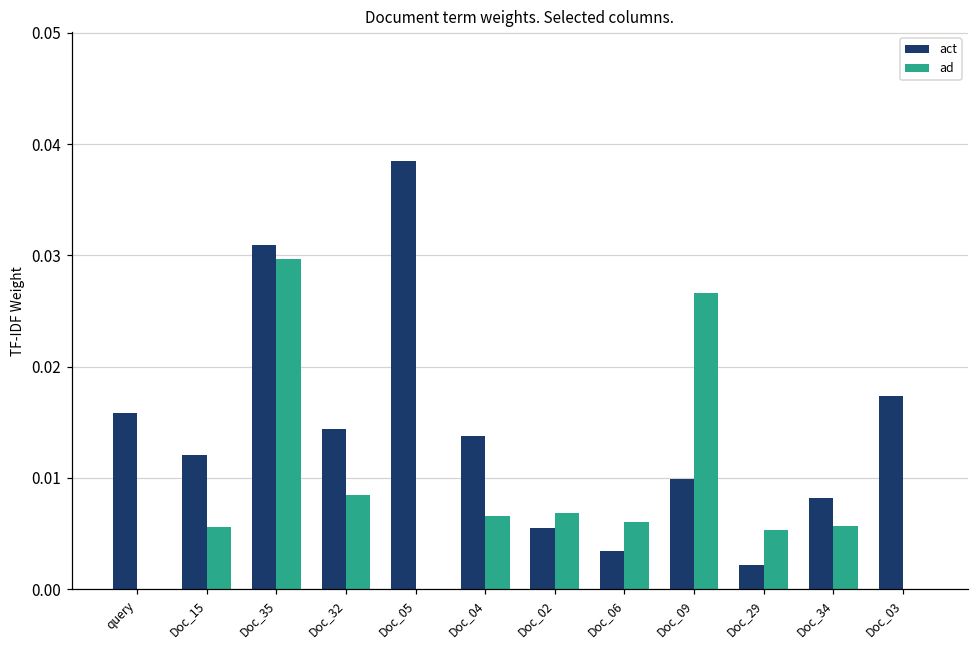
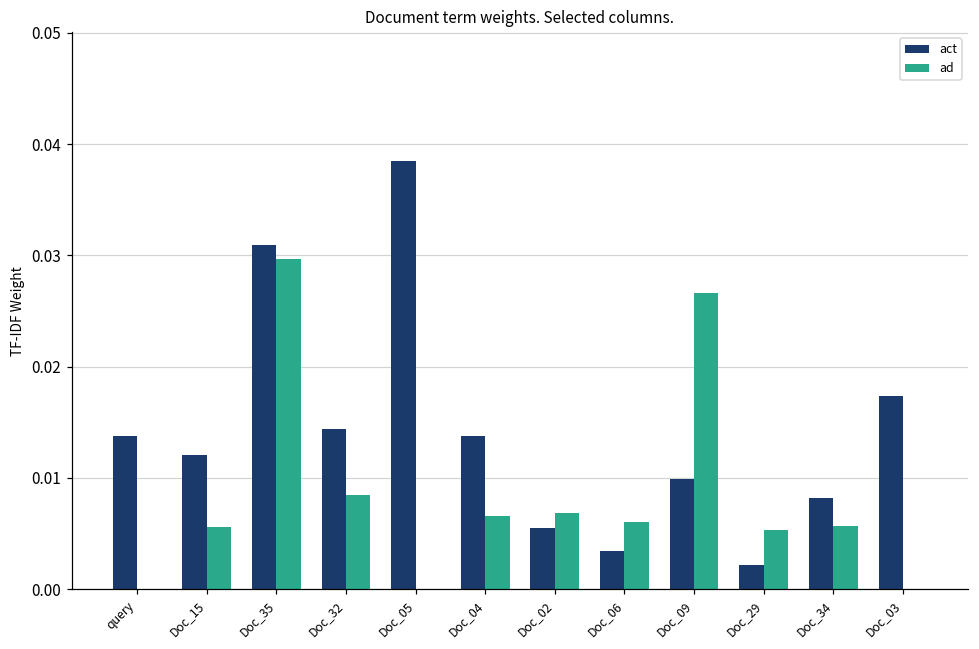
act, query: 0.0158 -> 0.0137
